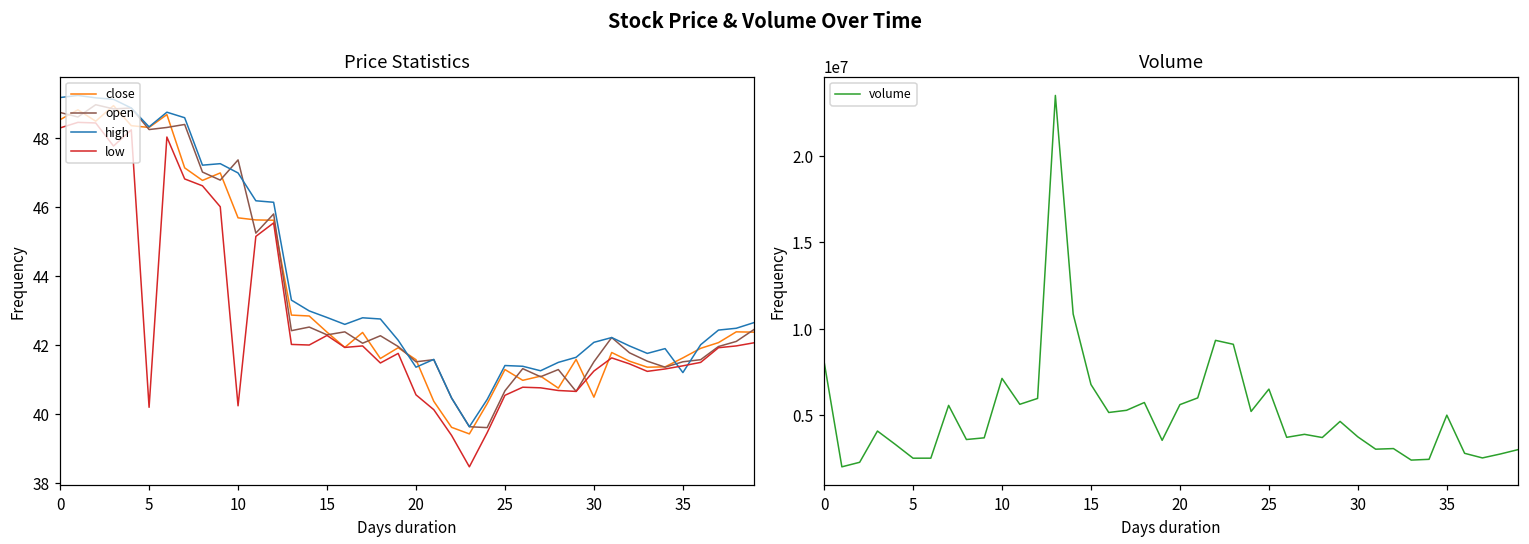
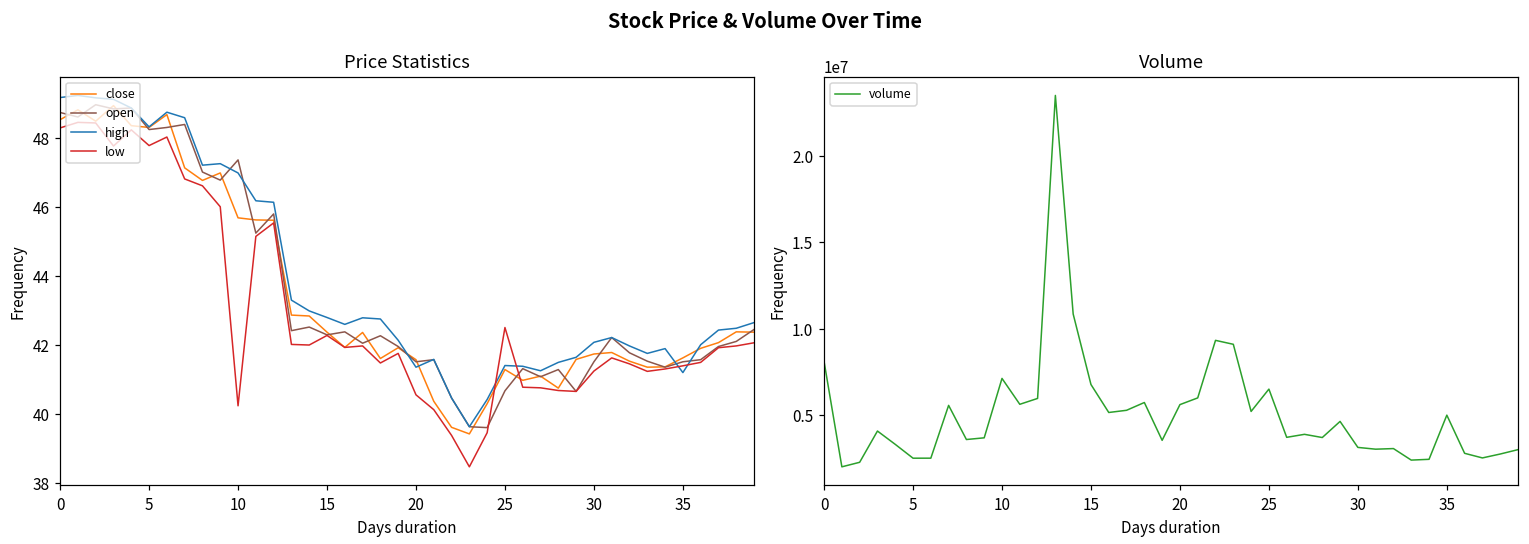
Price Statistics, low, 5: 40.2 -> 47.8
Price Statistics, low, 25: 40.5 -> 42.5
Price Statistics, close, 30: 40.5 -> 41.7
Volume, 30: 3700000 -> 3100000
